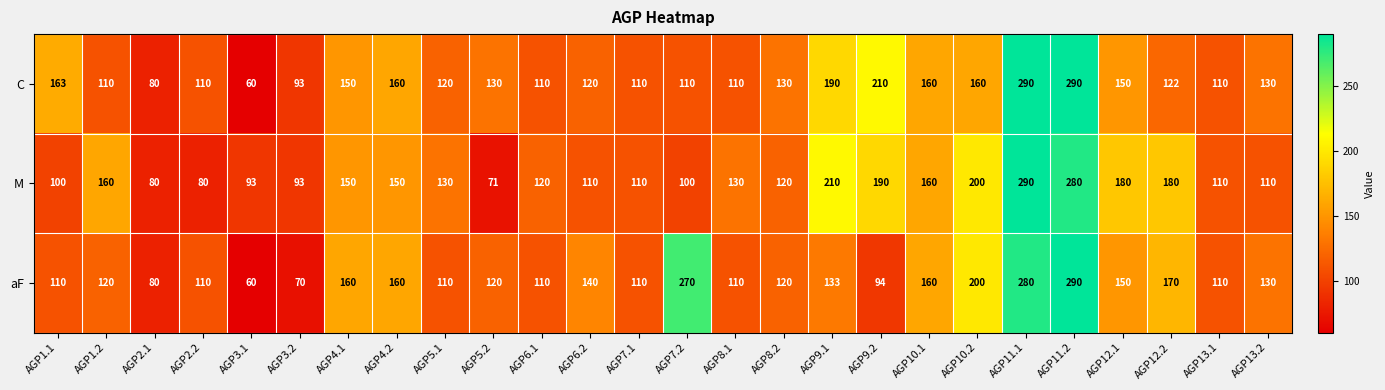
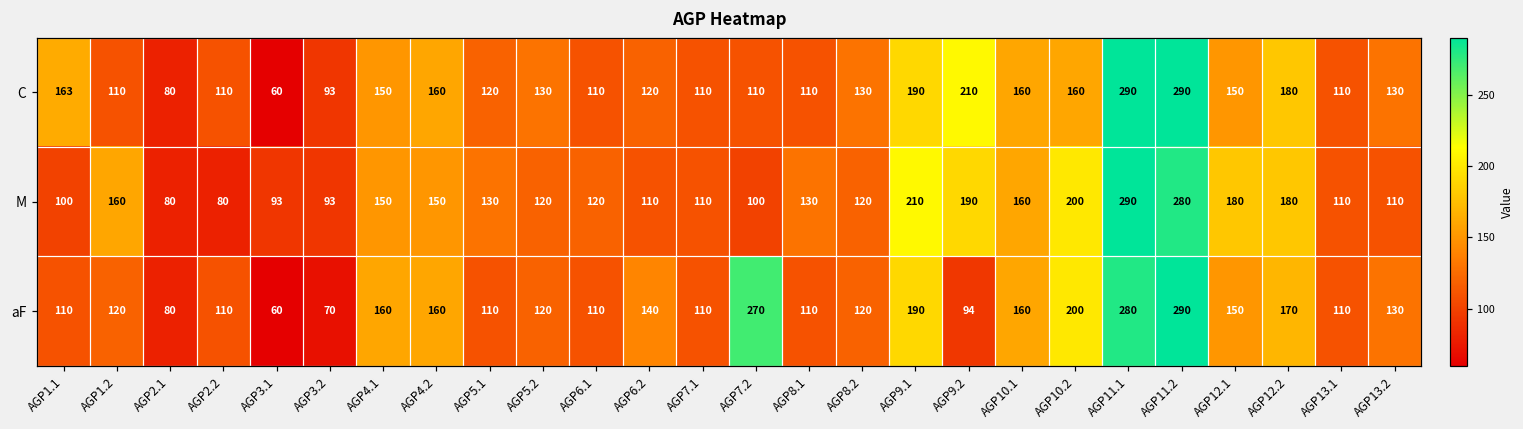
C, AGP12.2: 122 -> 180
M, AGP5.2: 71 -> 120
aF, AGP9.1: 133 -> 190
